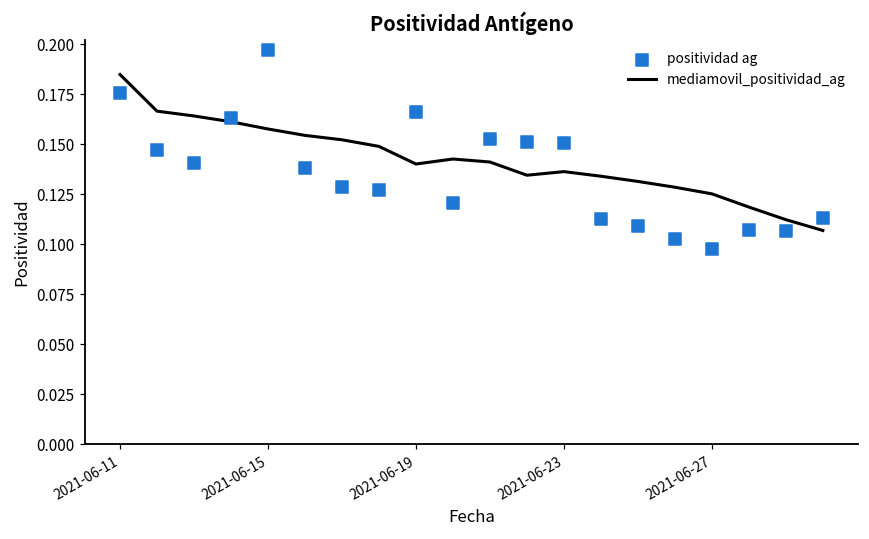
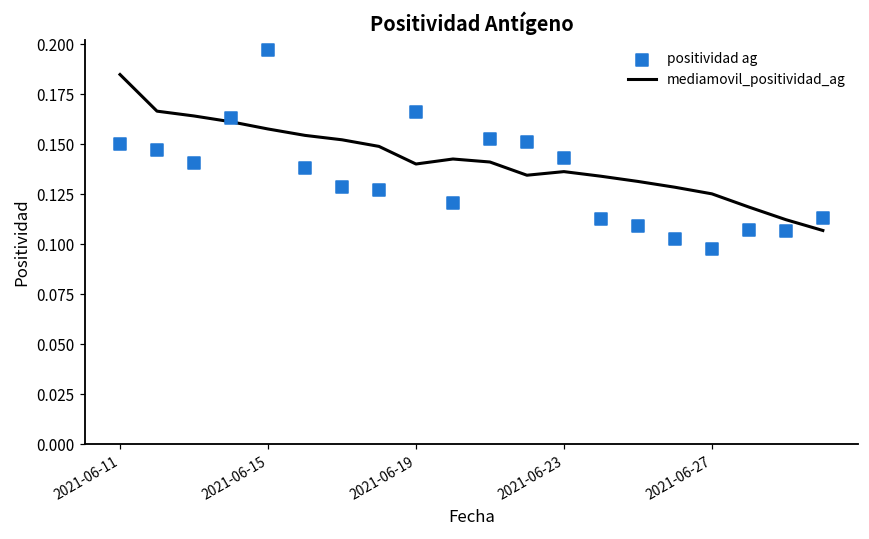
positividad ag, 2021-06-11: 0.176 -> 0.150
positividad ag, 2021-06-23: 0.151 -> 0.143
